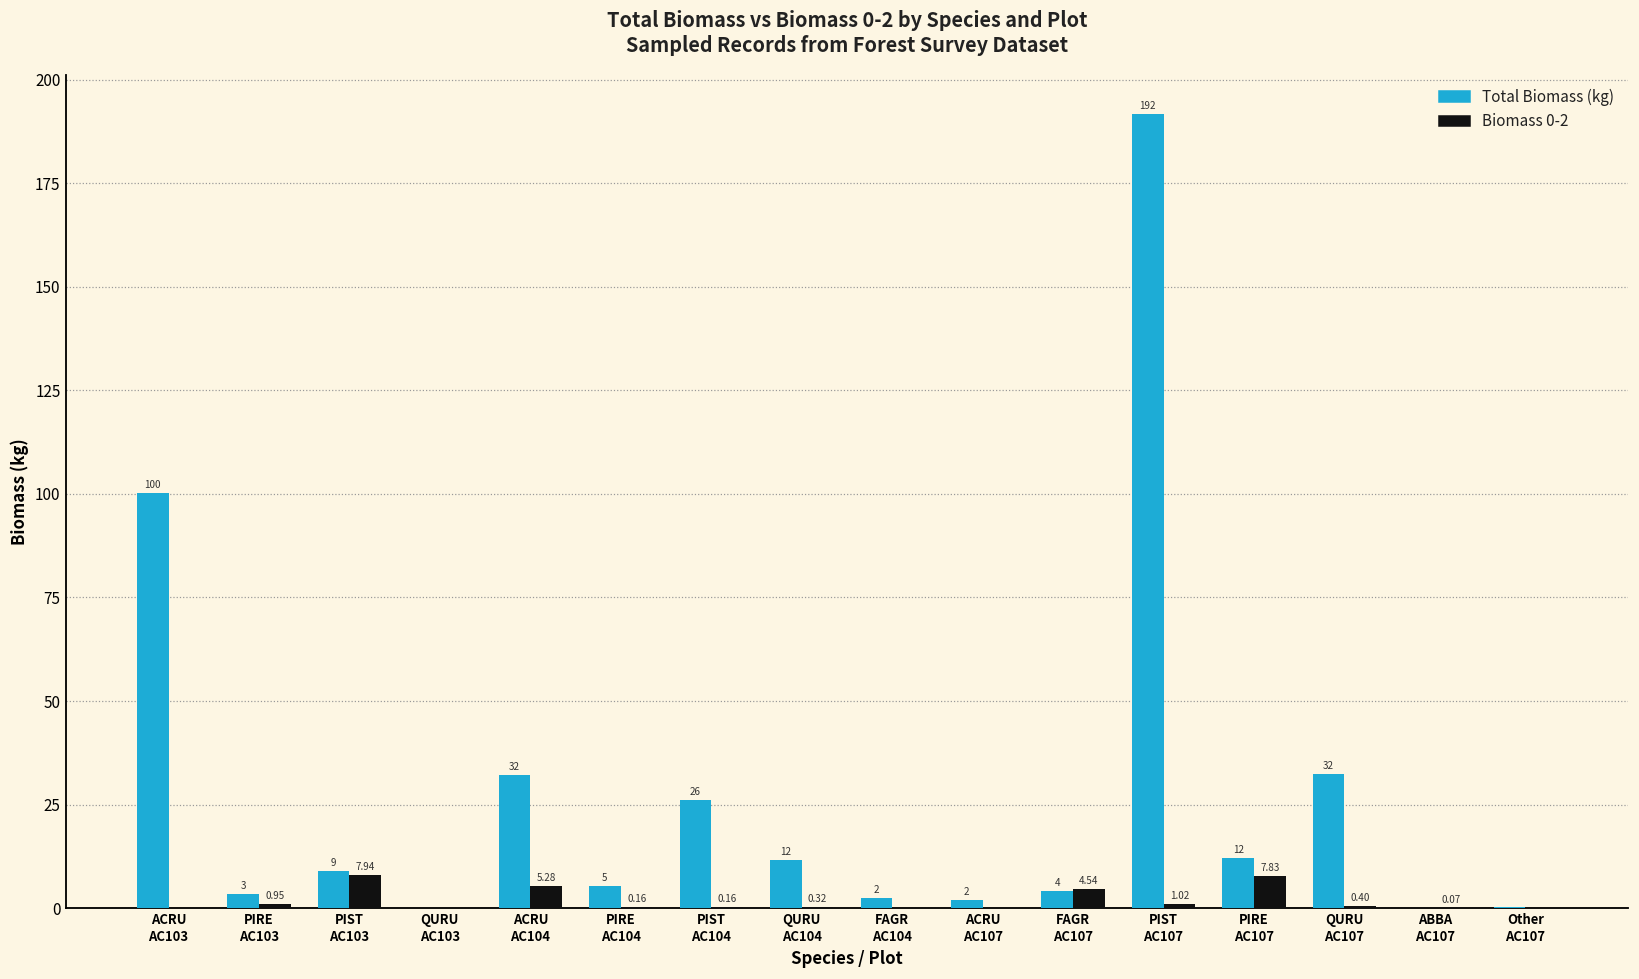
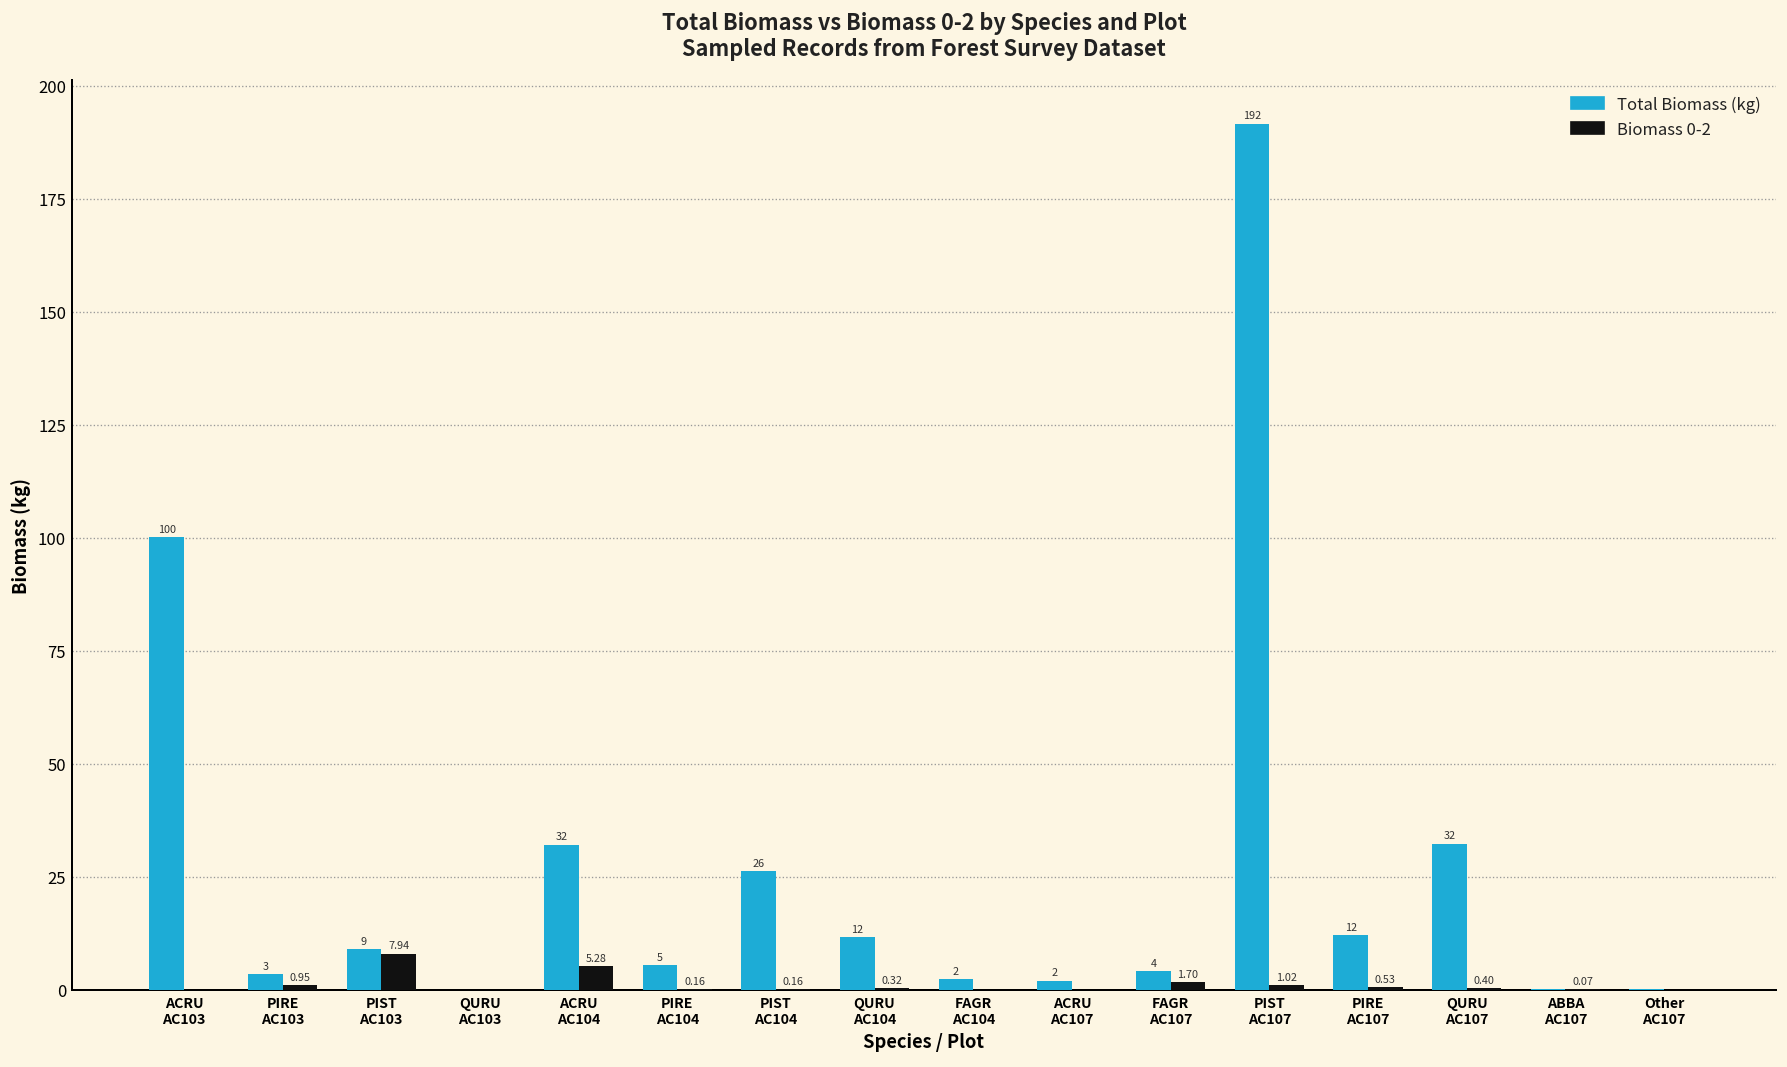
Biomass 0-2, FAGR AC107: 4.54 -> 1.70
Biomass 0-2, PIRE AC107: 7.83 -> 0.53
